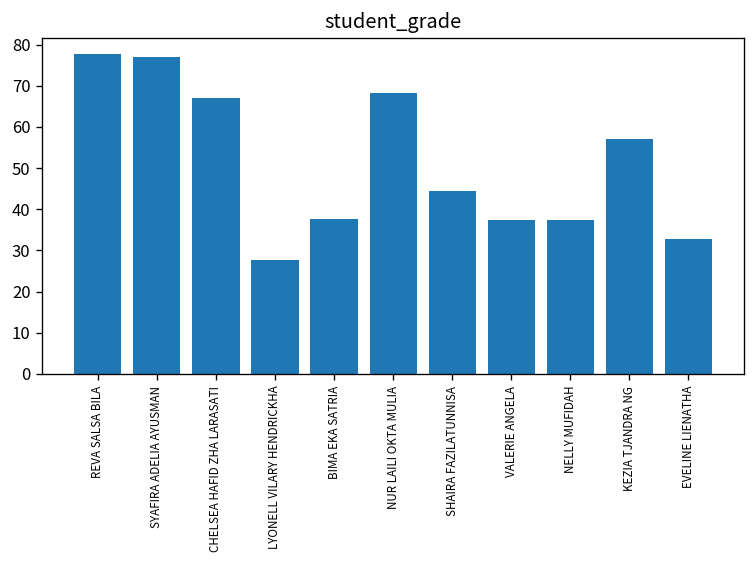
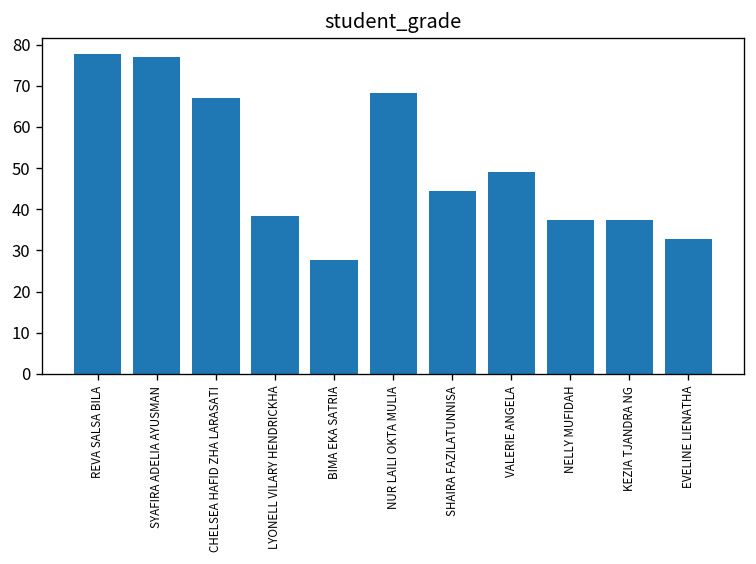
LYONELL VILARY HENDRICKHA: 28 -> 38
BIMA EKA SATRIA: 38 -> 28
VALERIE ANGELA: 38 -> 49
KEZIA TJANDRA NG: 57 -> 37
